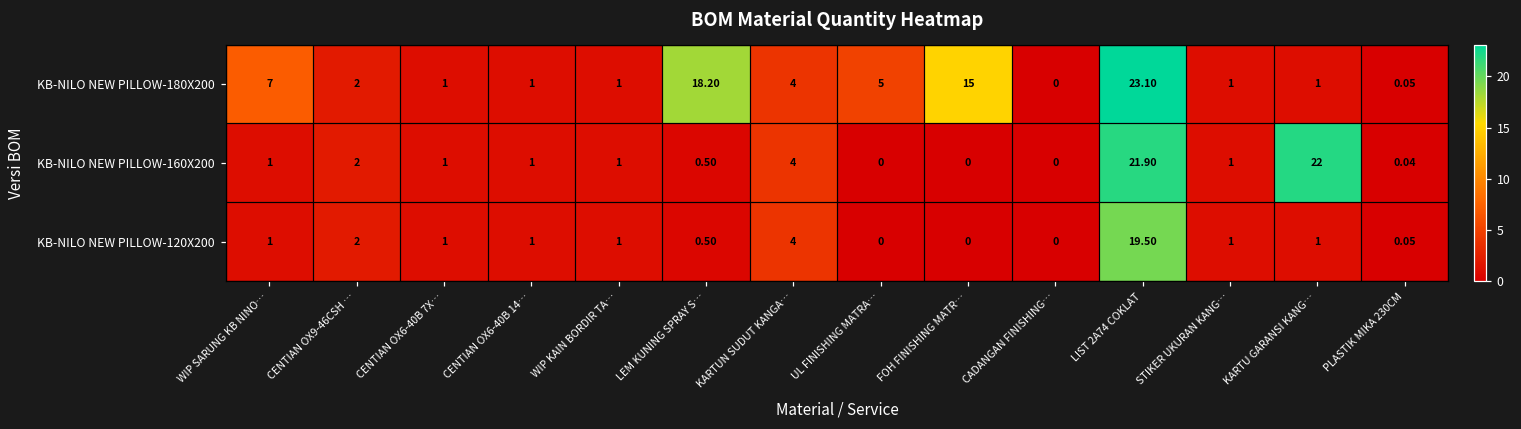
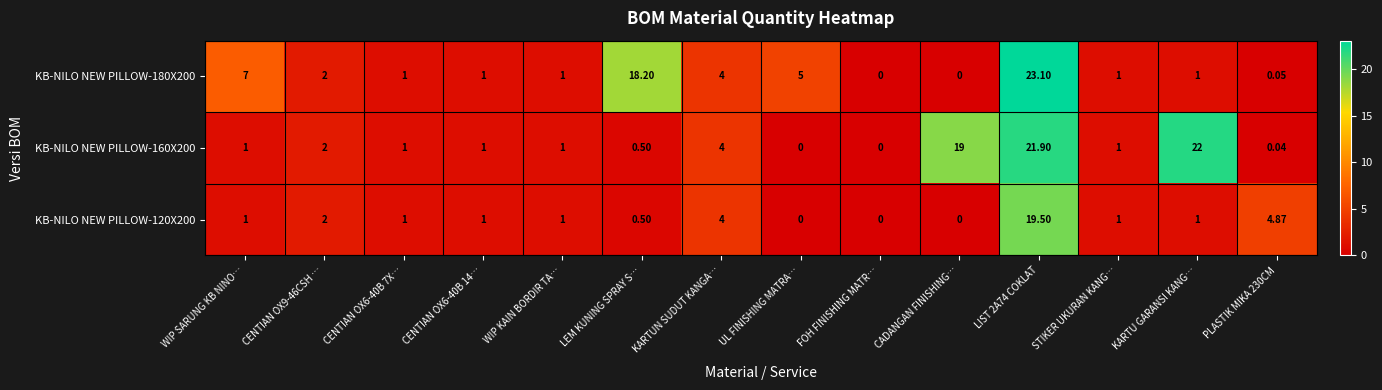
KB-NILO NEW PILLOW-180X200, FOH FINISHING MATR…: 15 -> 0
KB-NILO NEW PILLOW-160X200, CADANGAN FINISHING…: 0 -> 19
KB-NILO NEW PILLOW-120X200, PLASTIK MIKA 230CM: 0.05 -> 4.87
